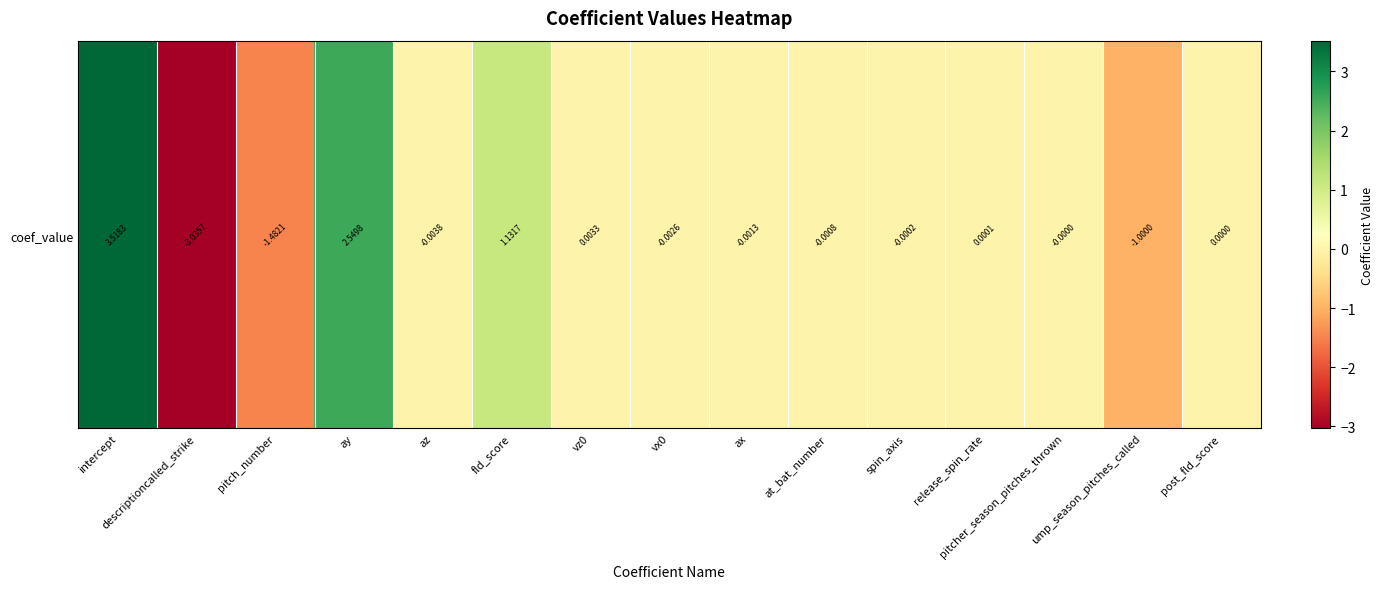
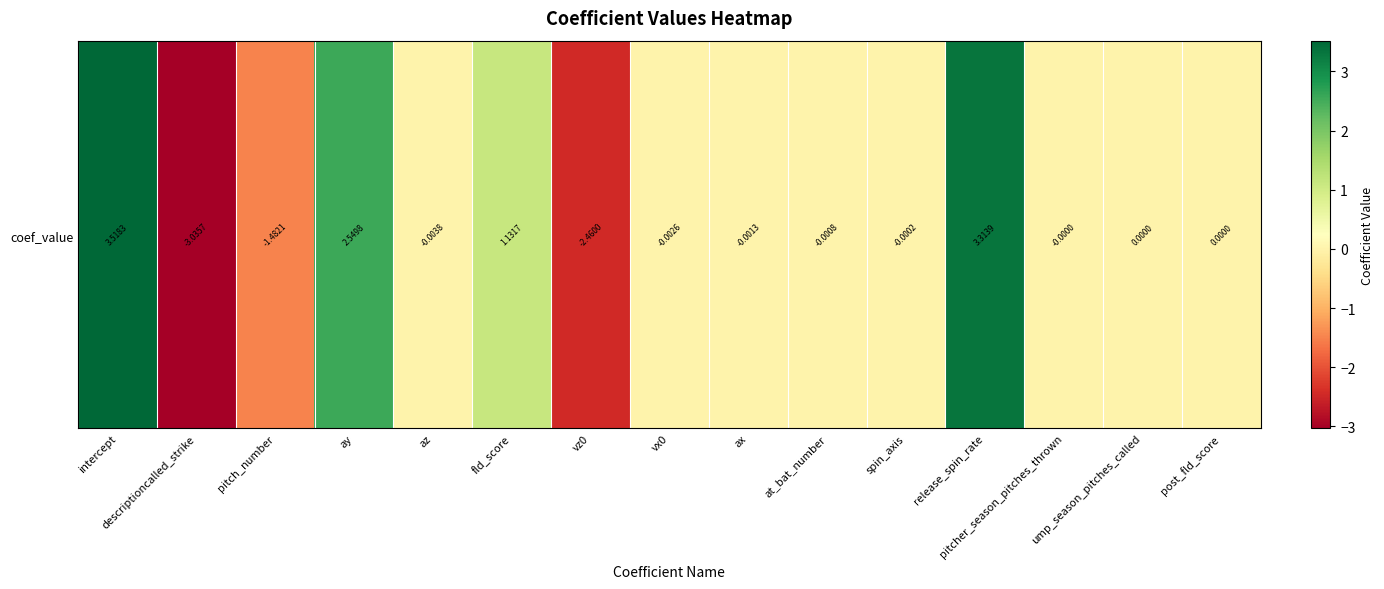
coef_value, vz0: 0.0033 -> -2.4600
coef_value, release_spin_rate: 0.0001 -> 3.3139
coef_value, ump_season_pitches_called: -1.0000 -> 0.0000
